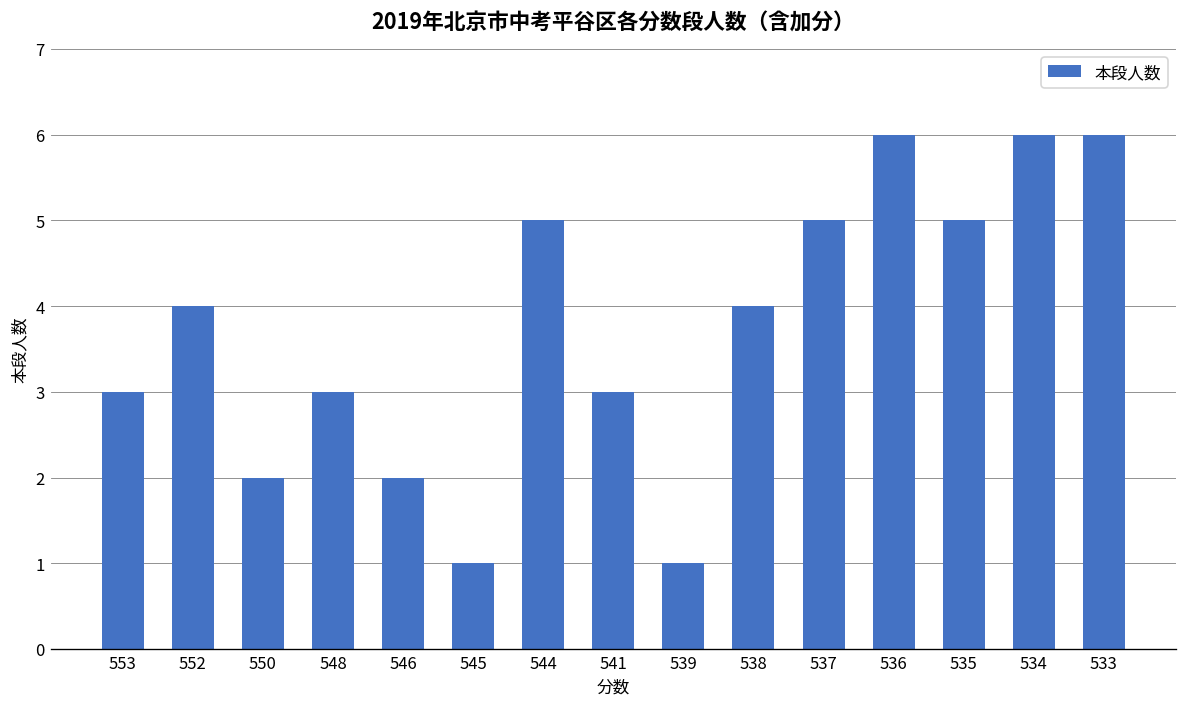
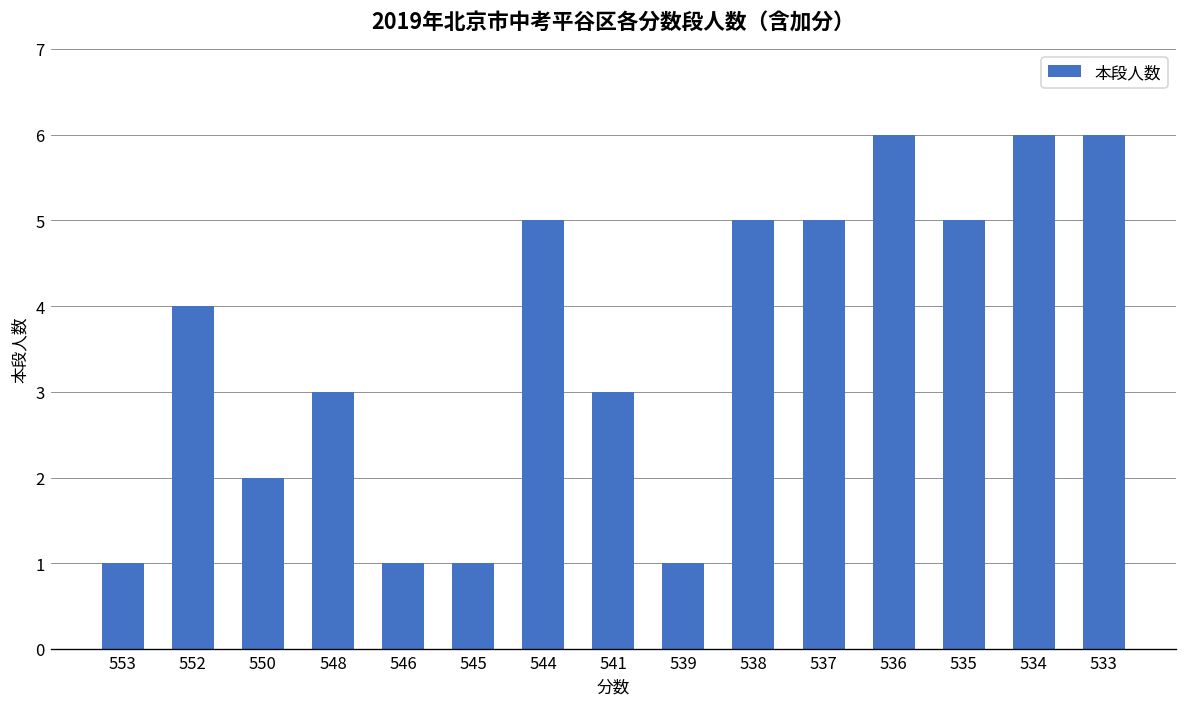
553: 3 -> 1
546: 2 -> 1
538: 4 -> 5
